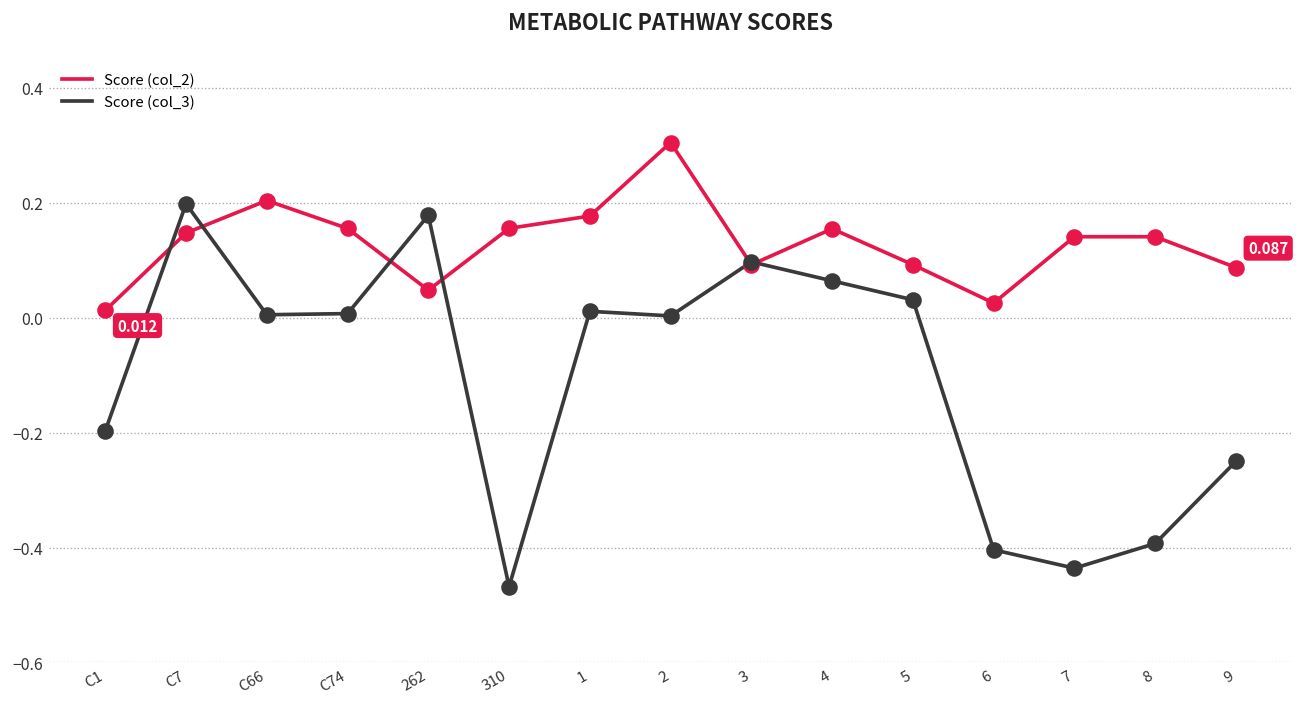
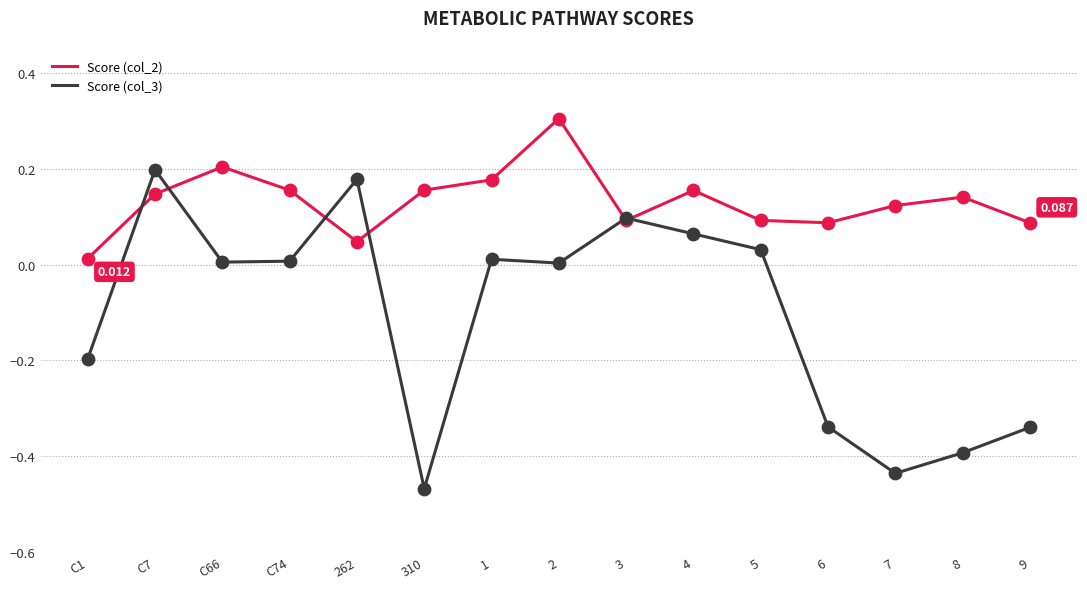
Score (col_2), 6: 0.03 -> 0.09
Score (col_3), 6: -0.40 -> -0.34
Score (col_2), 7: 0.14 -> 0.12
Score (col_3), 9: -0.25 -> -0.34
